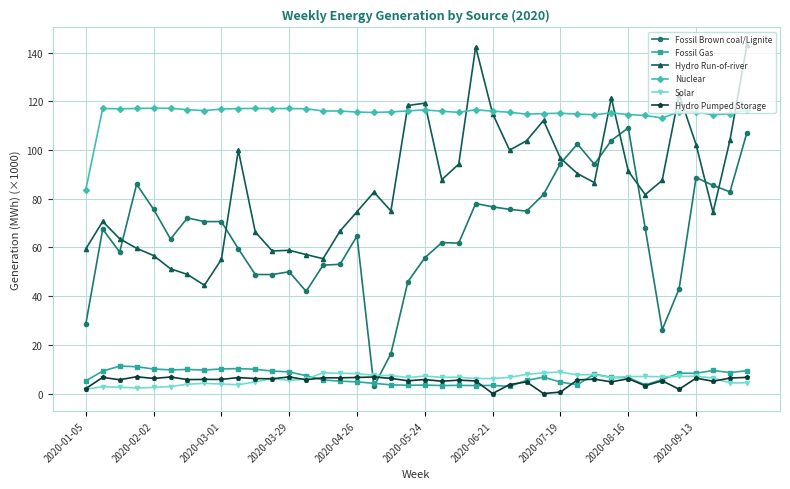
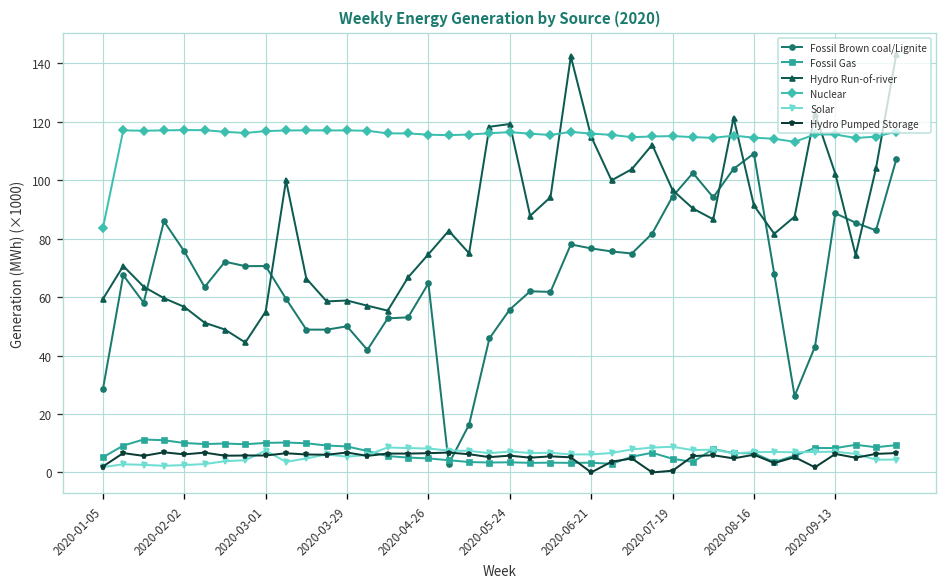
Solar, 2020-03-01: 4 -> 7
